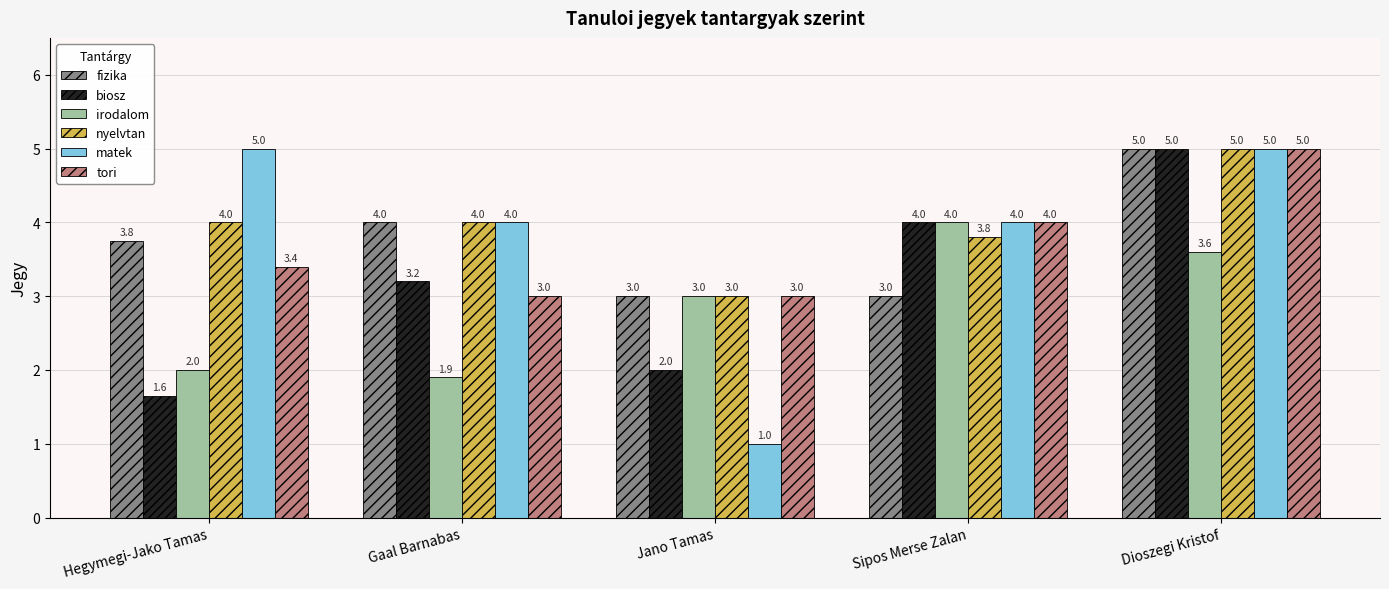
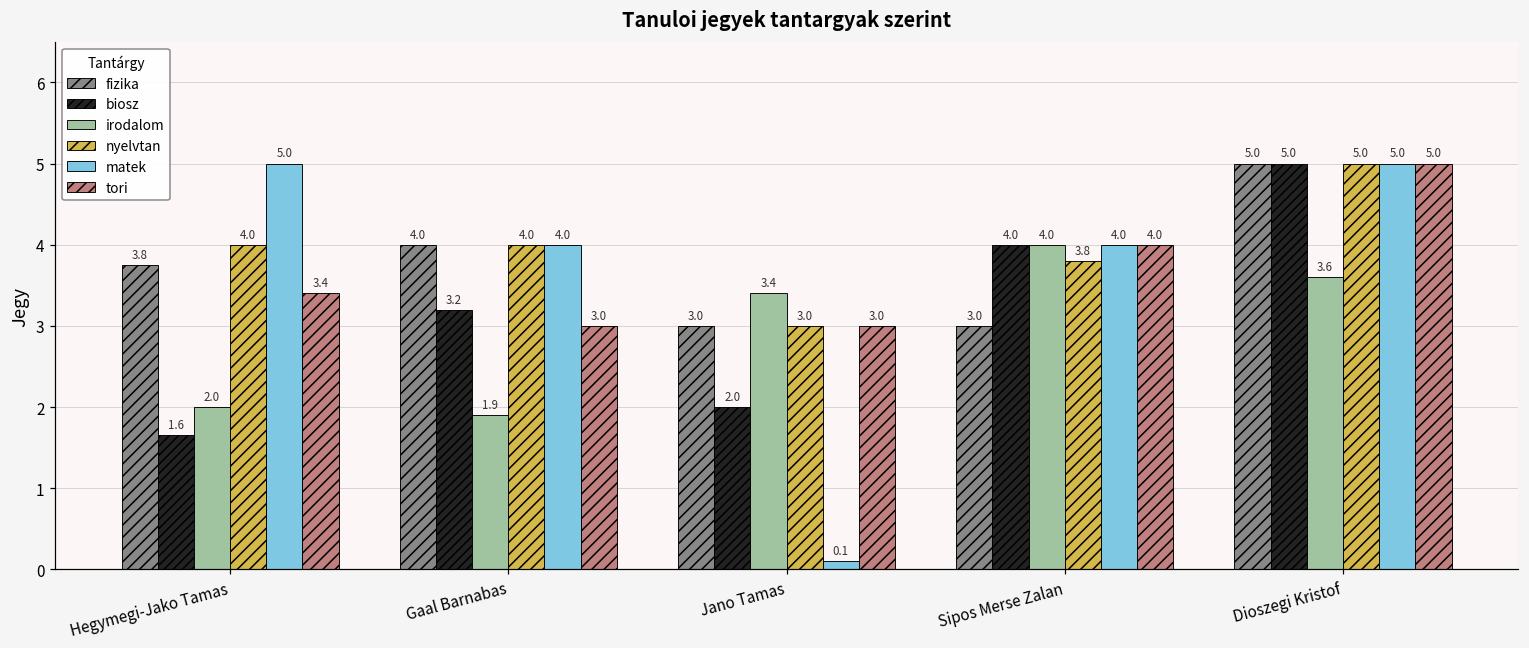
irodalom, Jano Tamas: 3.0 -> 3.4
matek, Jano Tamas: 1.0 -> 0.1
